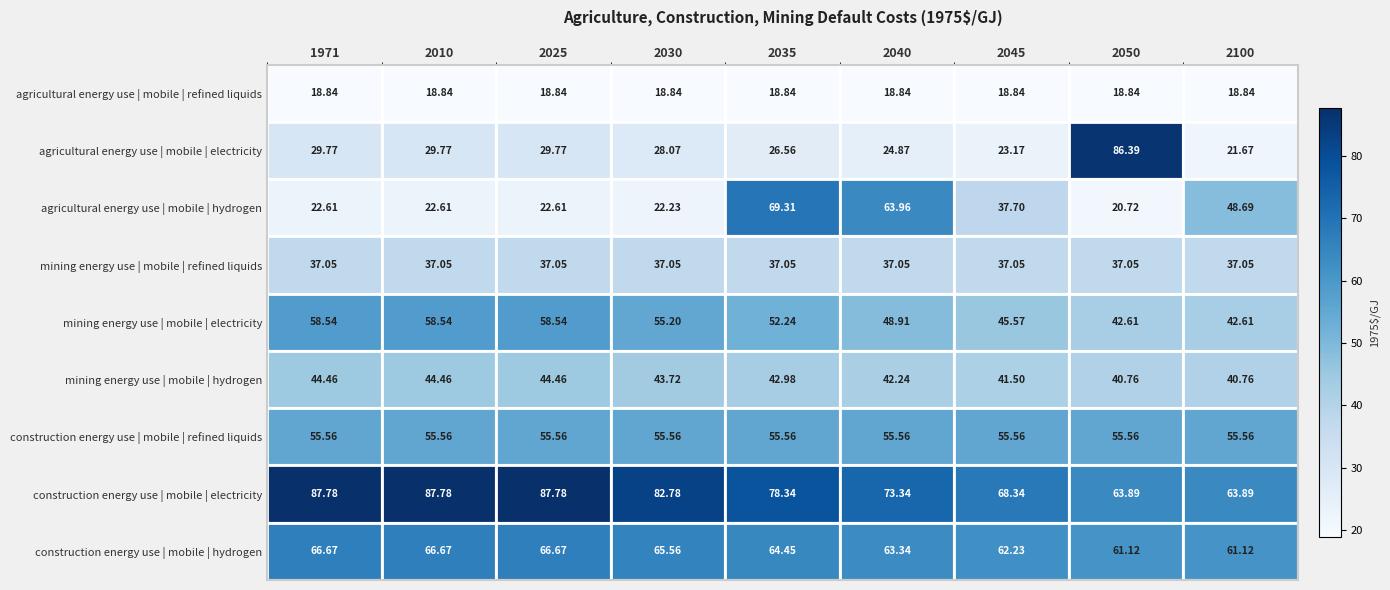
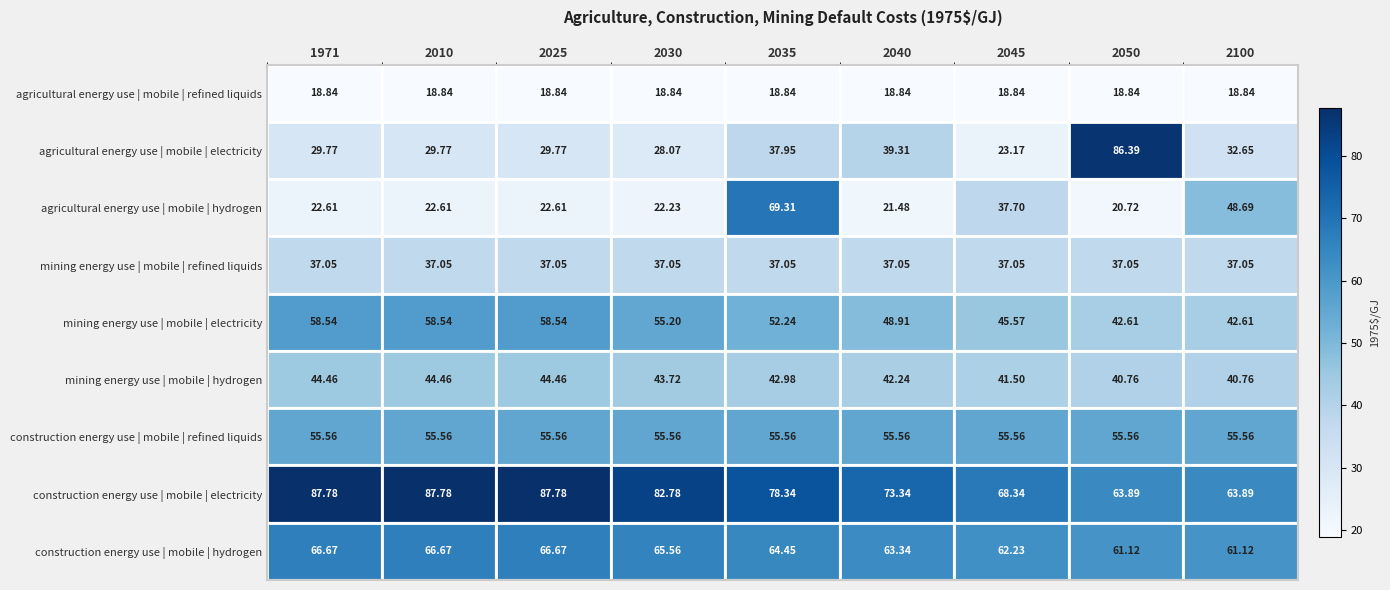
agricultural energy use | mobile | electricity, 2035: 26.56 -> 37.95
agricultural energy use | mobile | electricity, 2040: 24.87 -> 39.31
agricultural energy use | mobile | electricity, 2100: 21.67 -> 32.65
agricultural energy use | mobile | hydrogen, 2040: 63.96 -> 21.48
